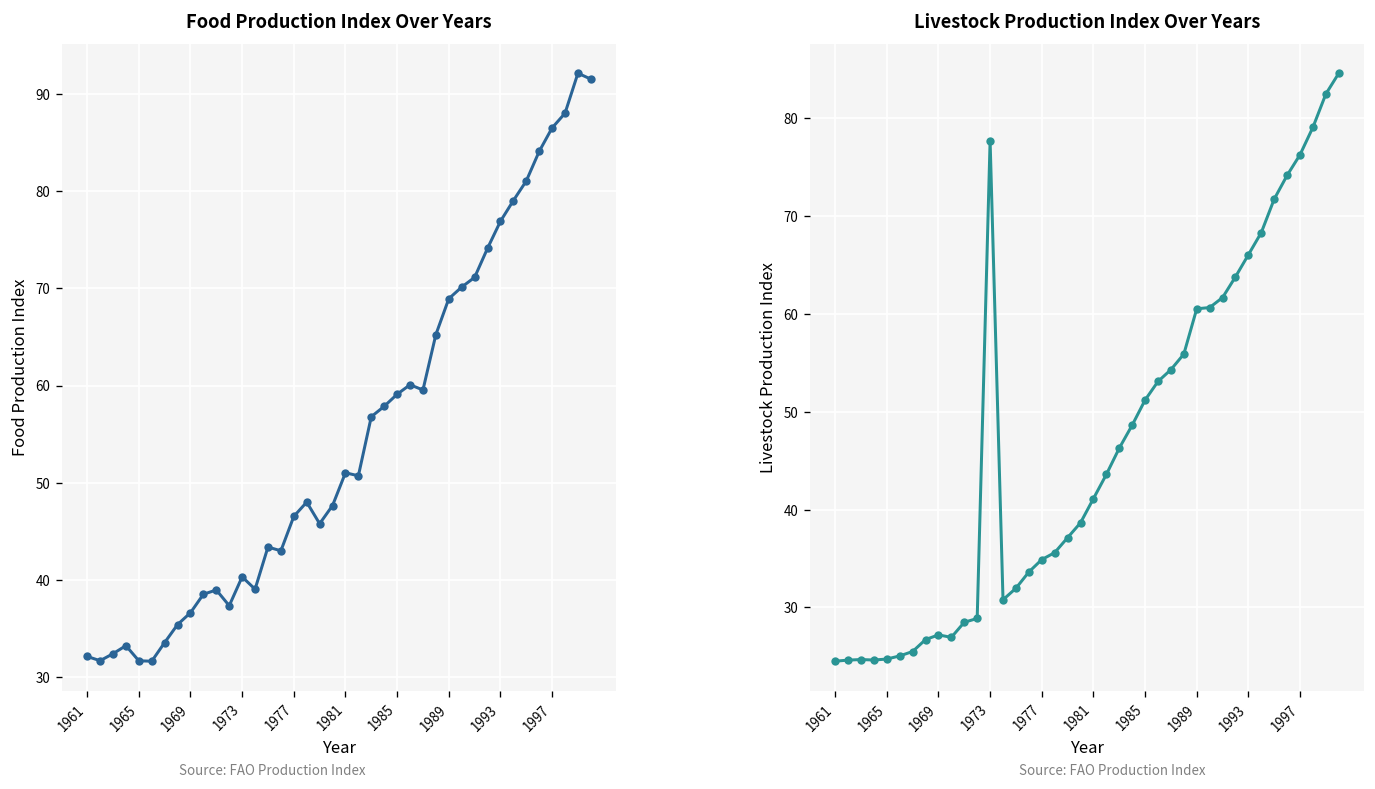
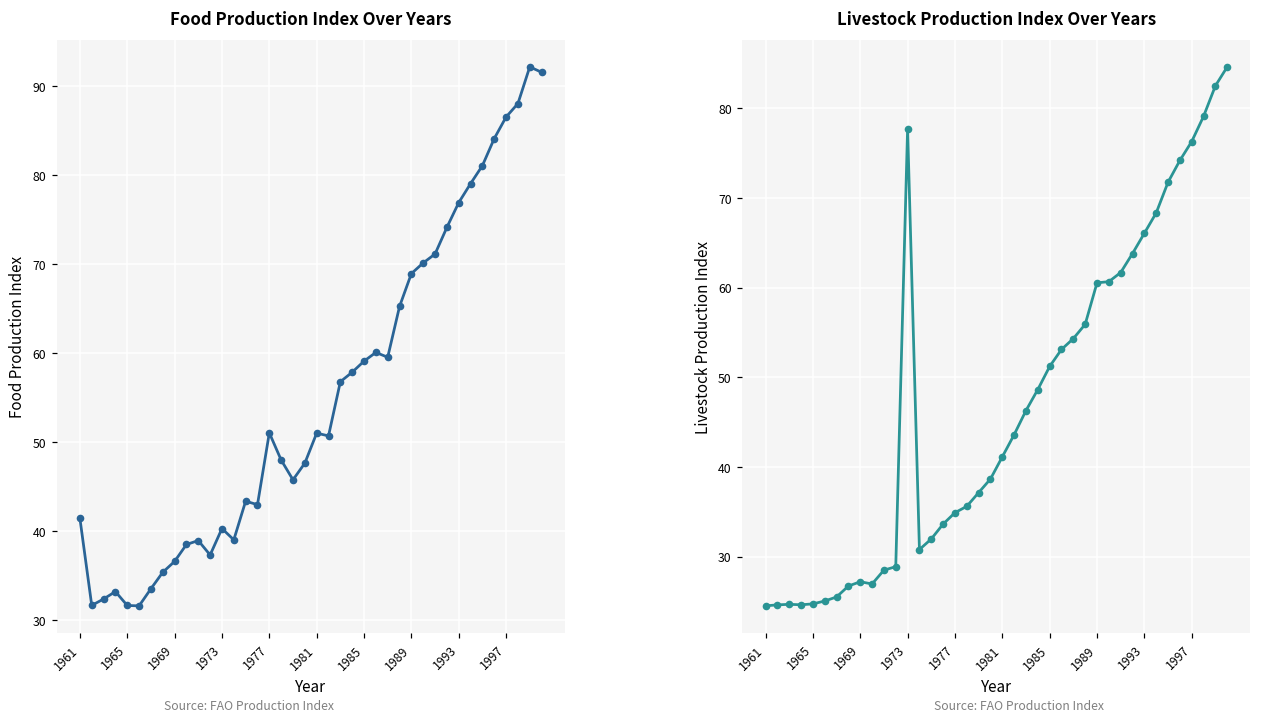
Food Production Index Over Years, 1961: 32 -> 41
Food Production Index Over Years, 1977: 47 -> 51
